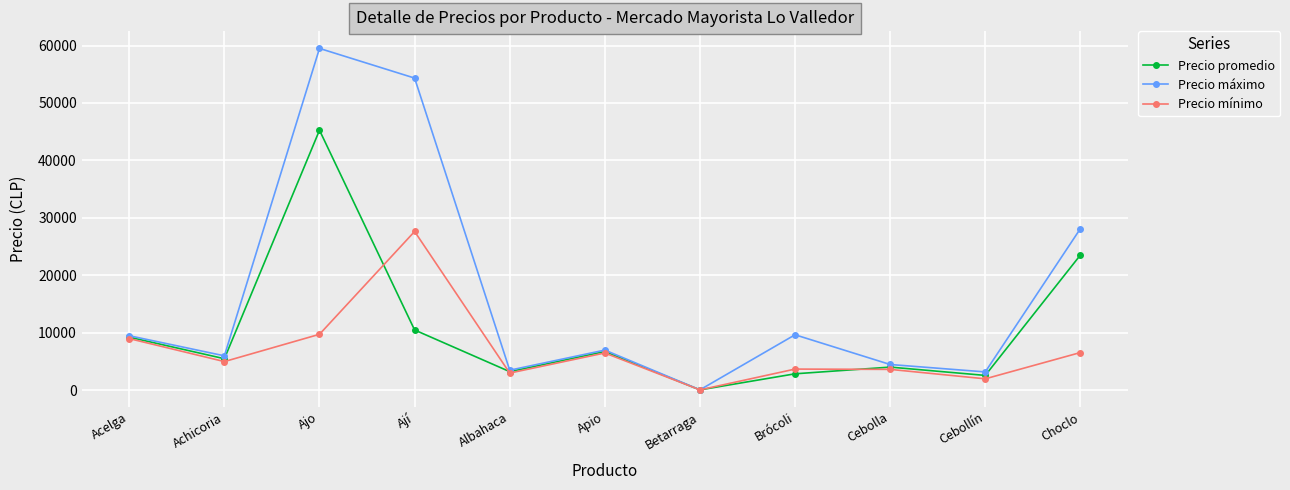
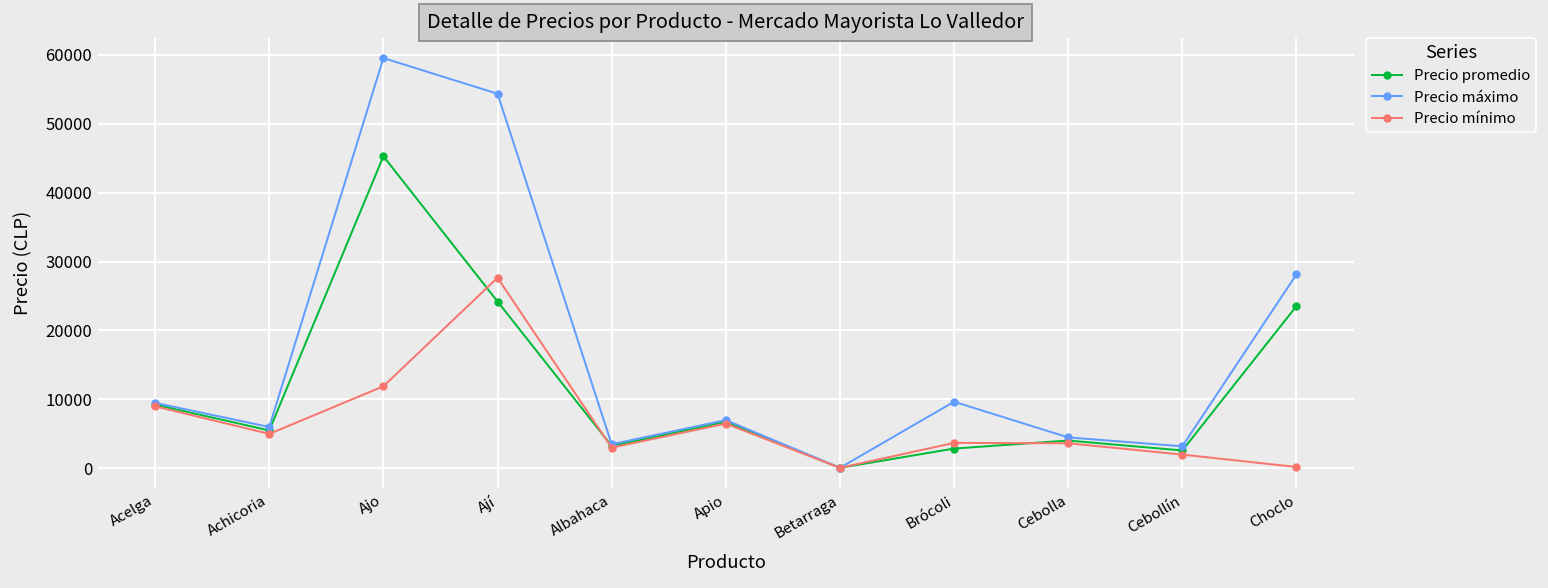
Precio mínimo, Ajo: 10000 -> 12000
Precio promedio, Ají: 11000 -> 24000
Precio mínimo, Choclo: 7000 -> 0
